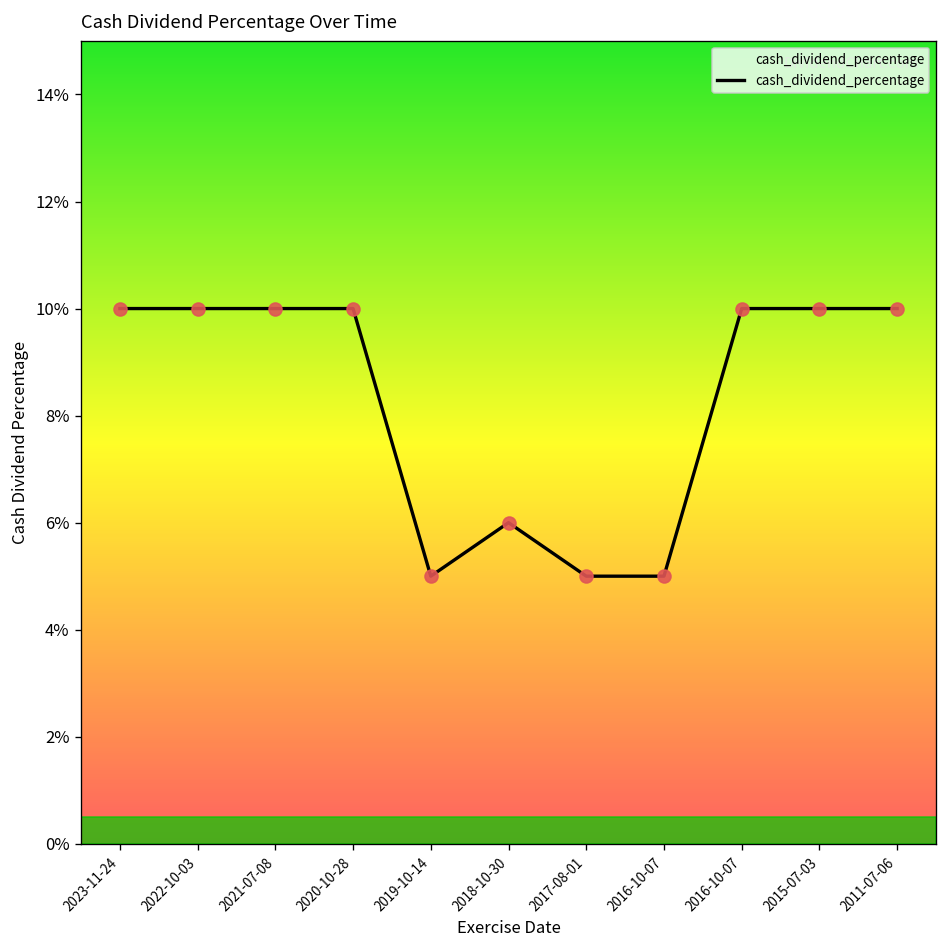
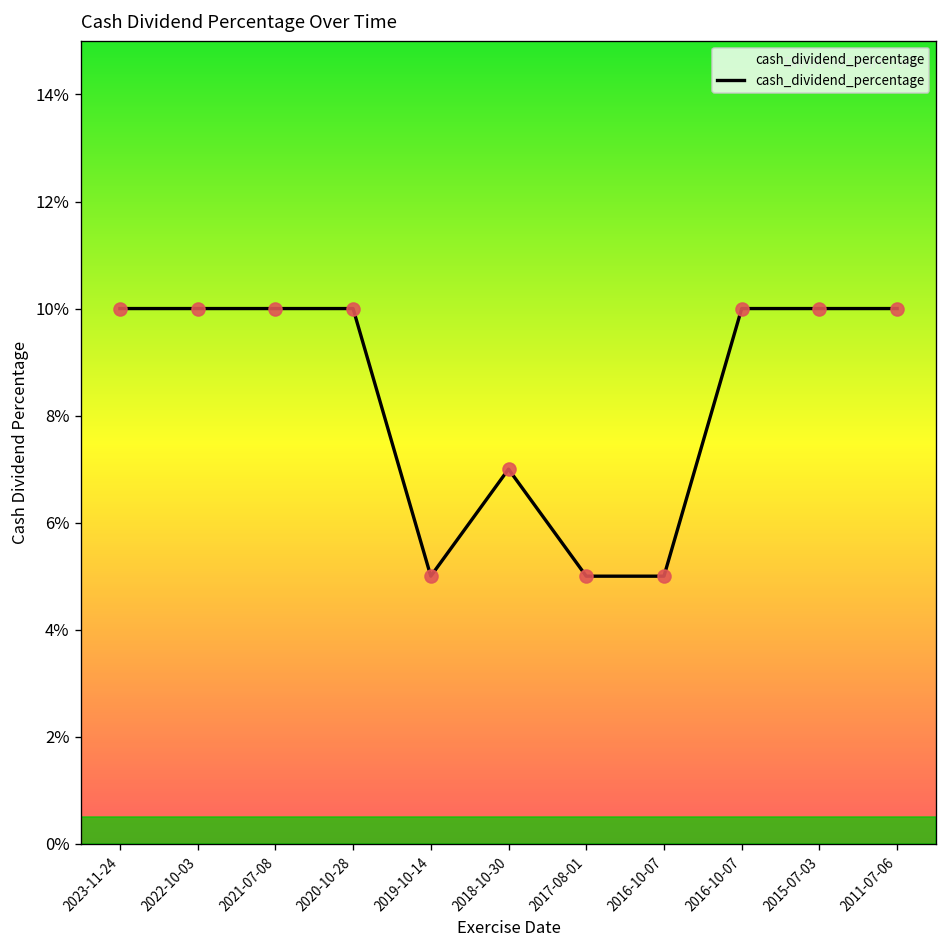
2018-10-30: 6.0% -> 7.0%
